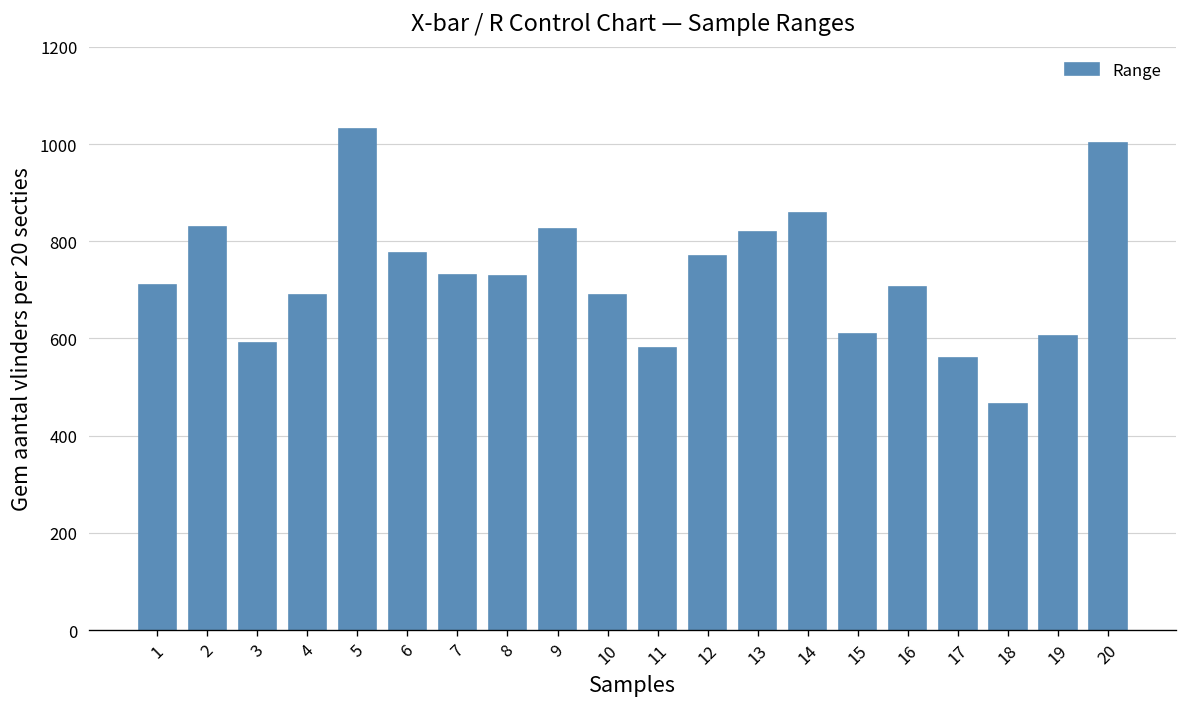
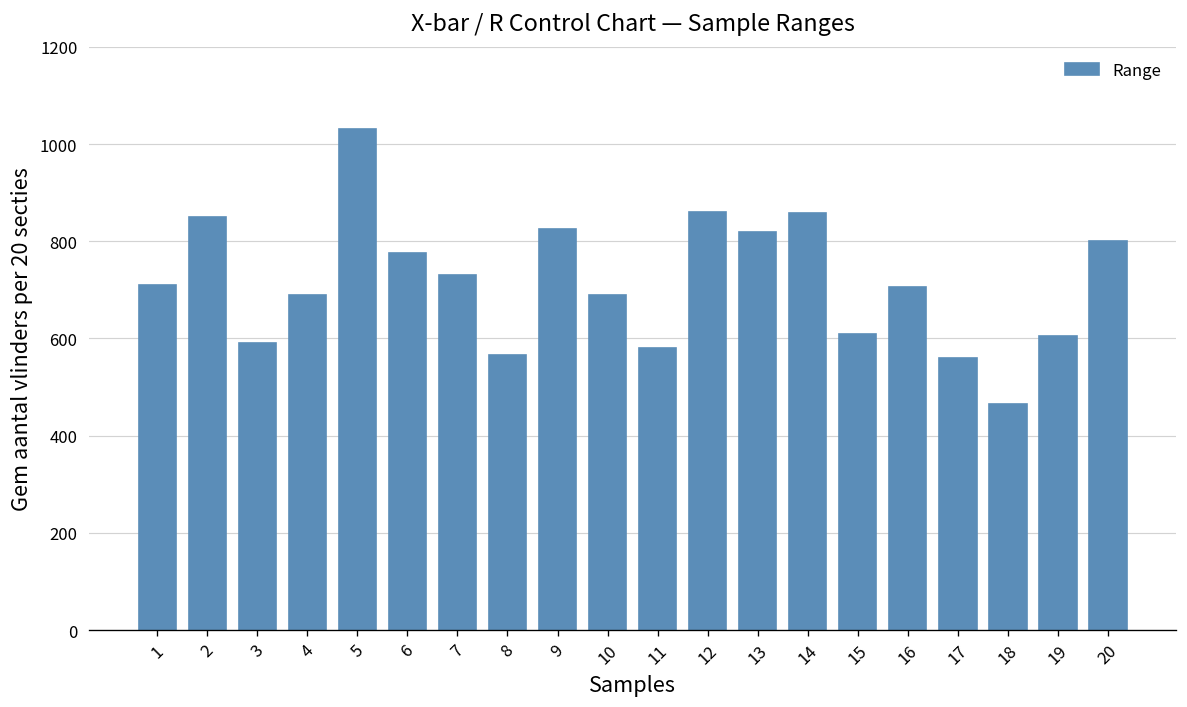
2: 830 -> 850
8: 730 -> 570
12: 770 -> 860
20: 1000 -> 800
